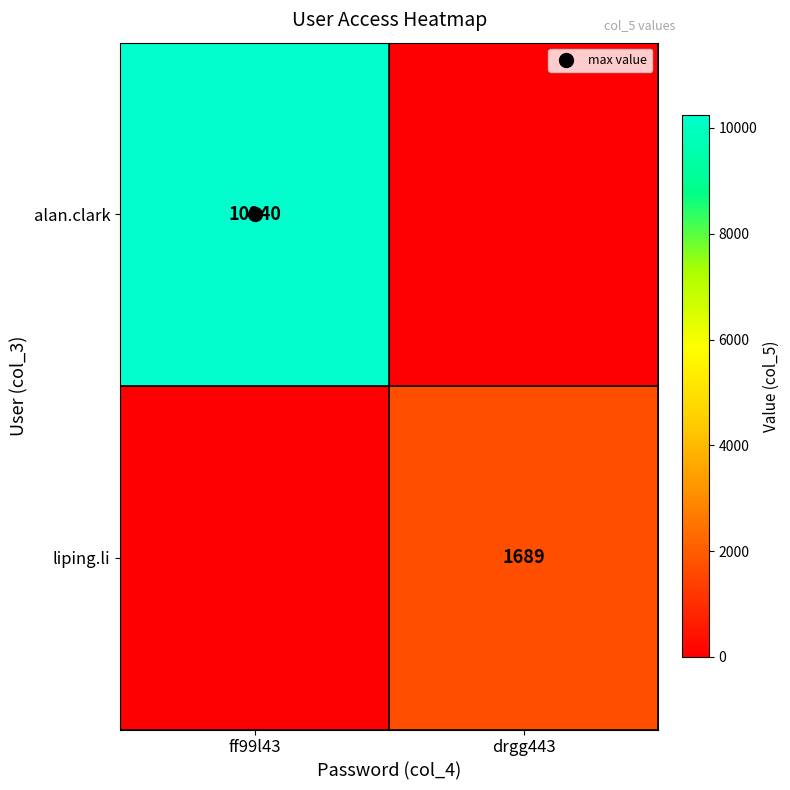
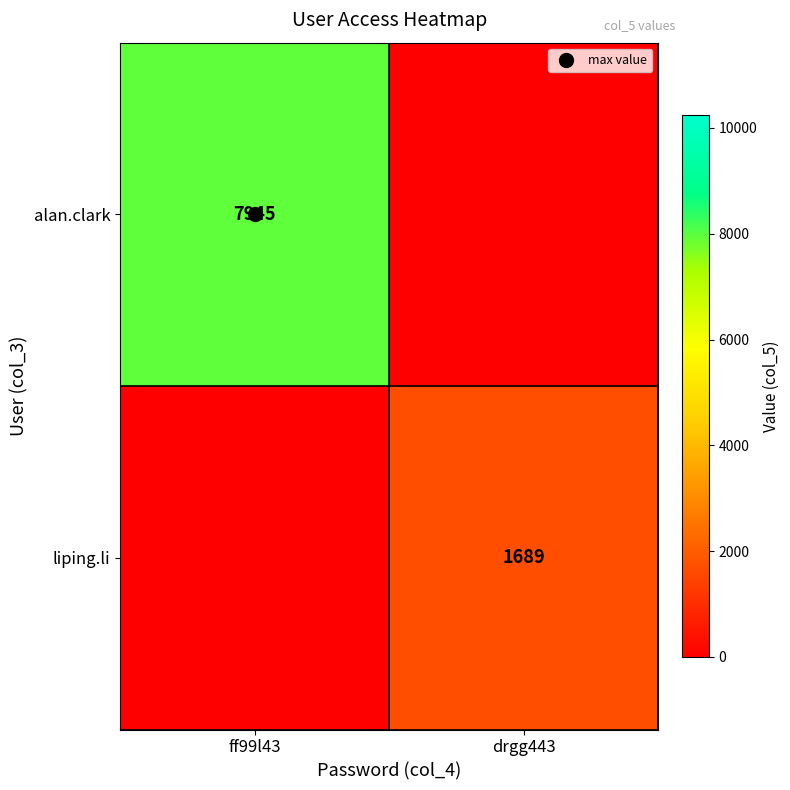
alan.clark, ff99l43: 10240 -> 7945
